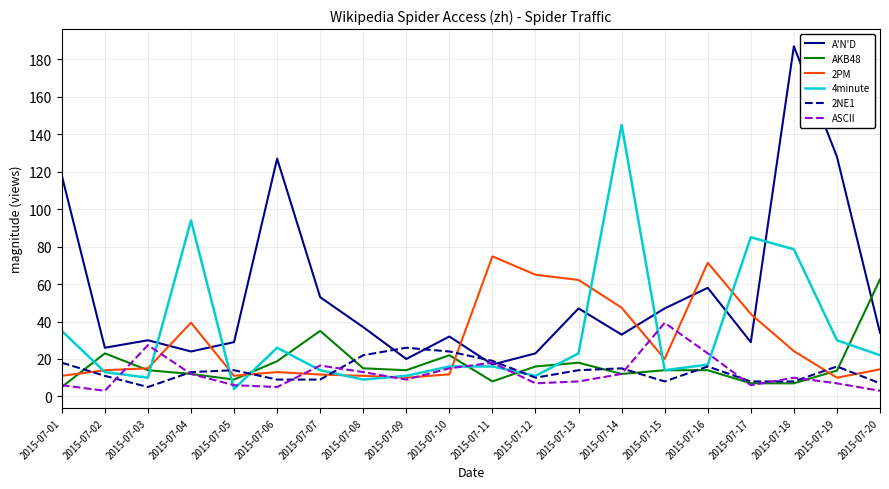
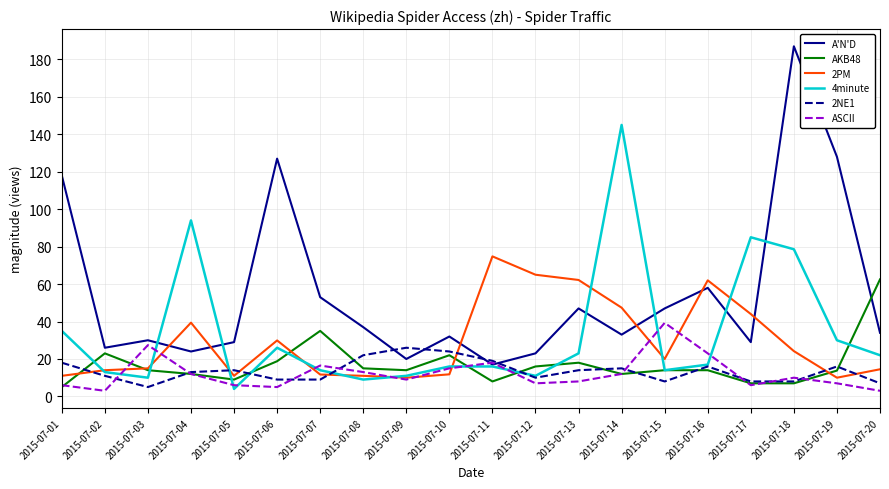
2PM, 2015-07-06: 13 -> 30
2PM, 2015-07-16: 71 -> 62
